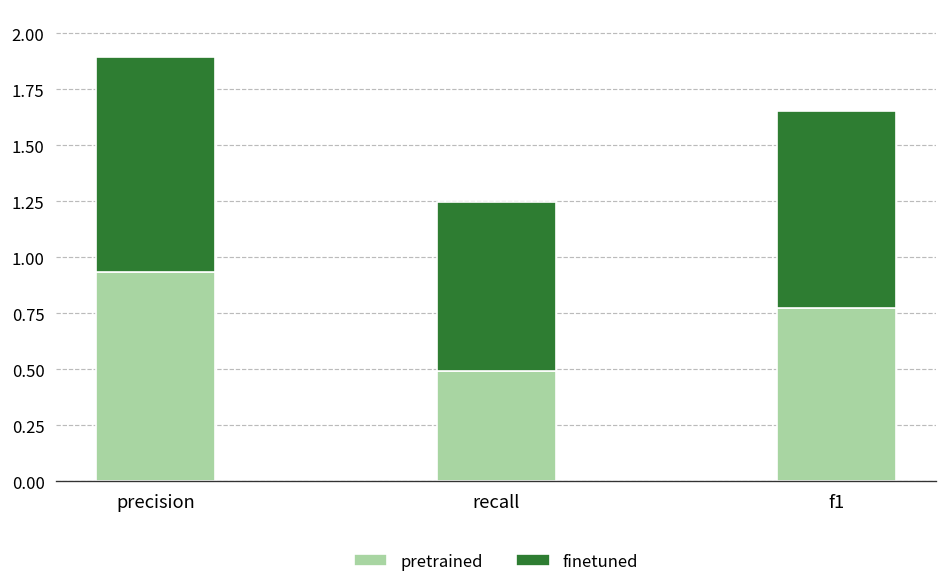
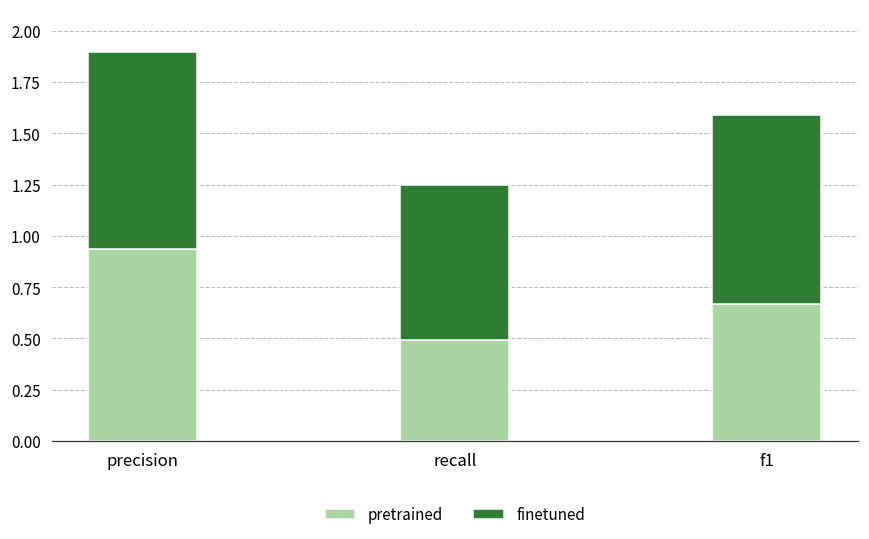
pretrained, f1: 0.77 -> 0.67
finetuned, f1: 0.88 -> 0.92
